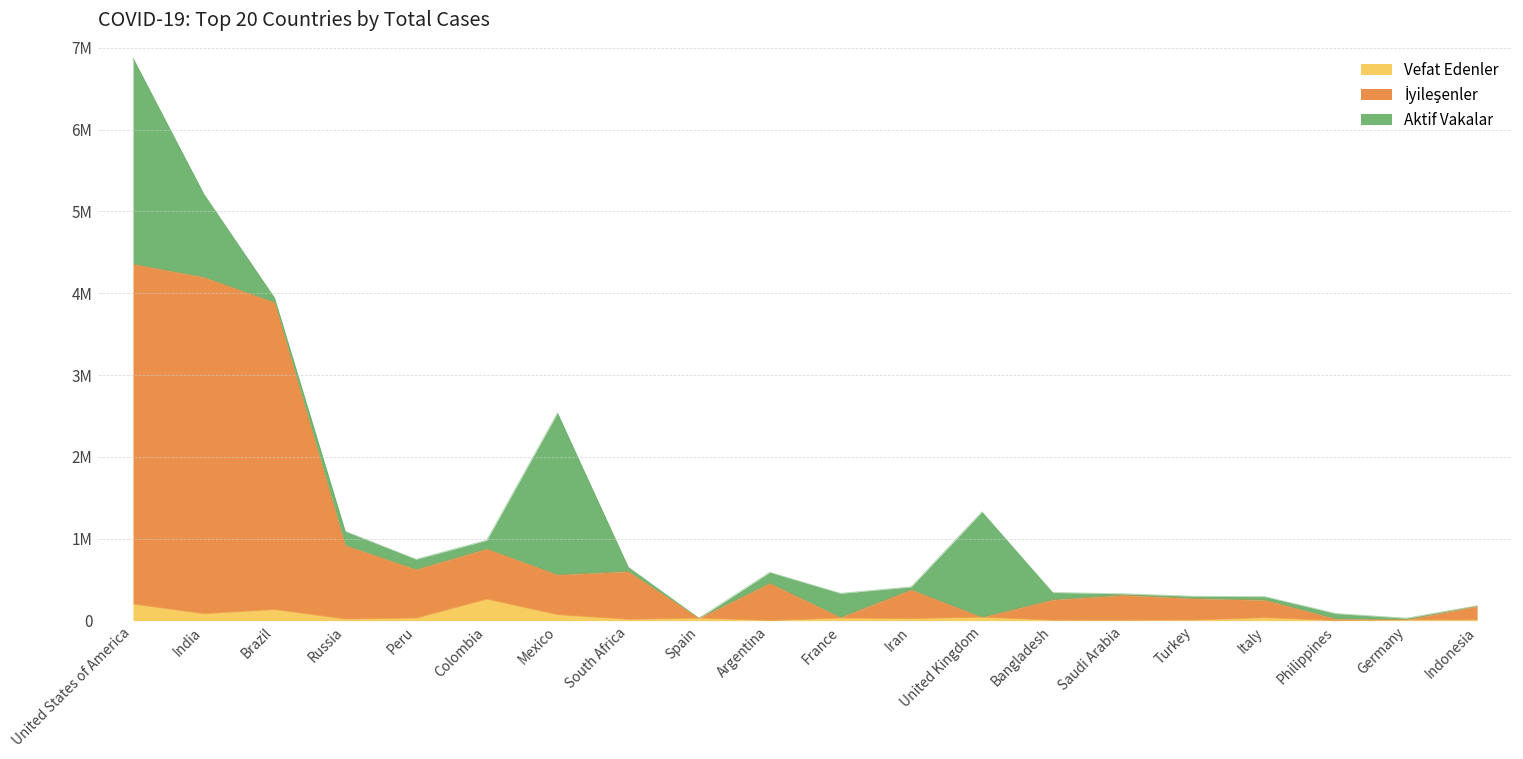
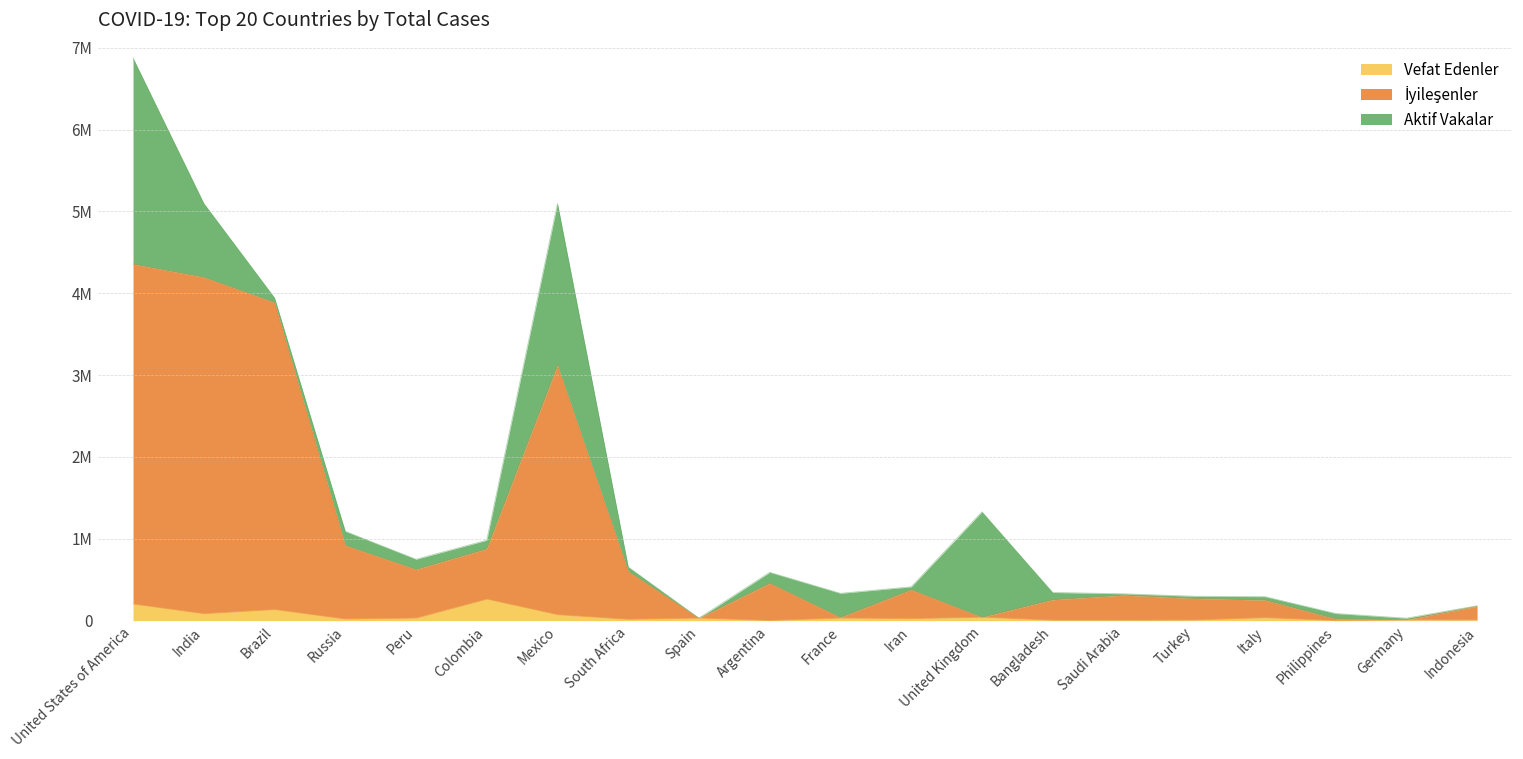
Aktif Vakalar, India: 1000000 -> 900000
İyileşenler, Mexico: 500000 -> 3000000
